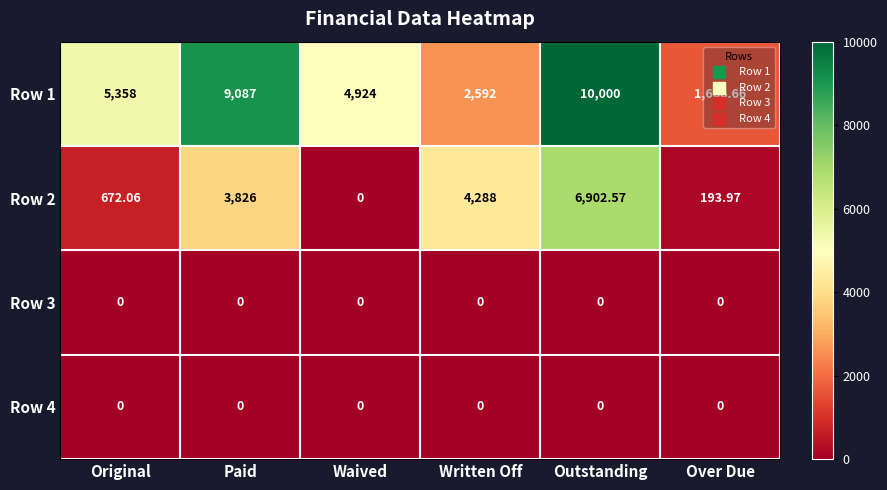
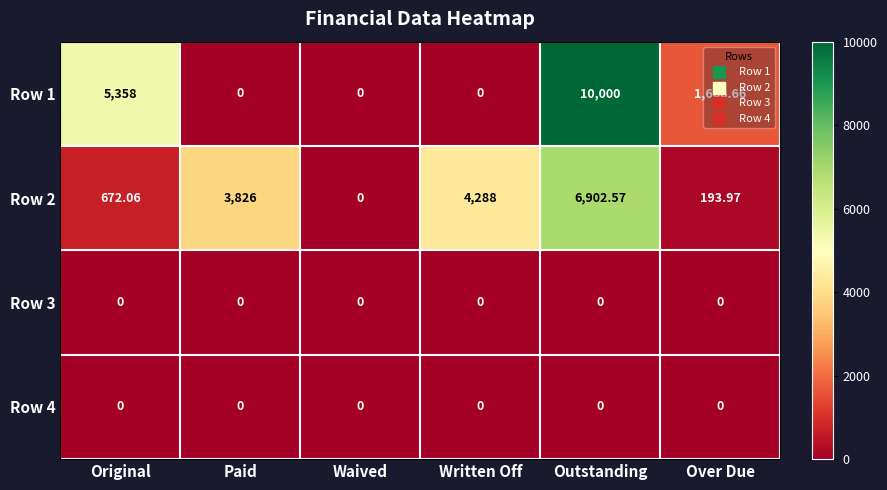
Row 1, Paid: 9,087 -> 0
Row 1, Waived: 4,924 -> 0
Row 1, Written Off: 2,592 -> 0
